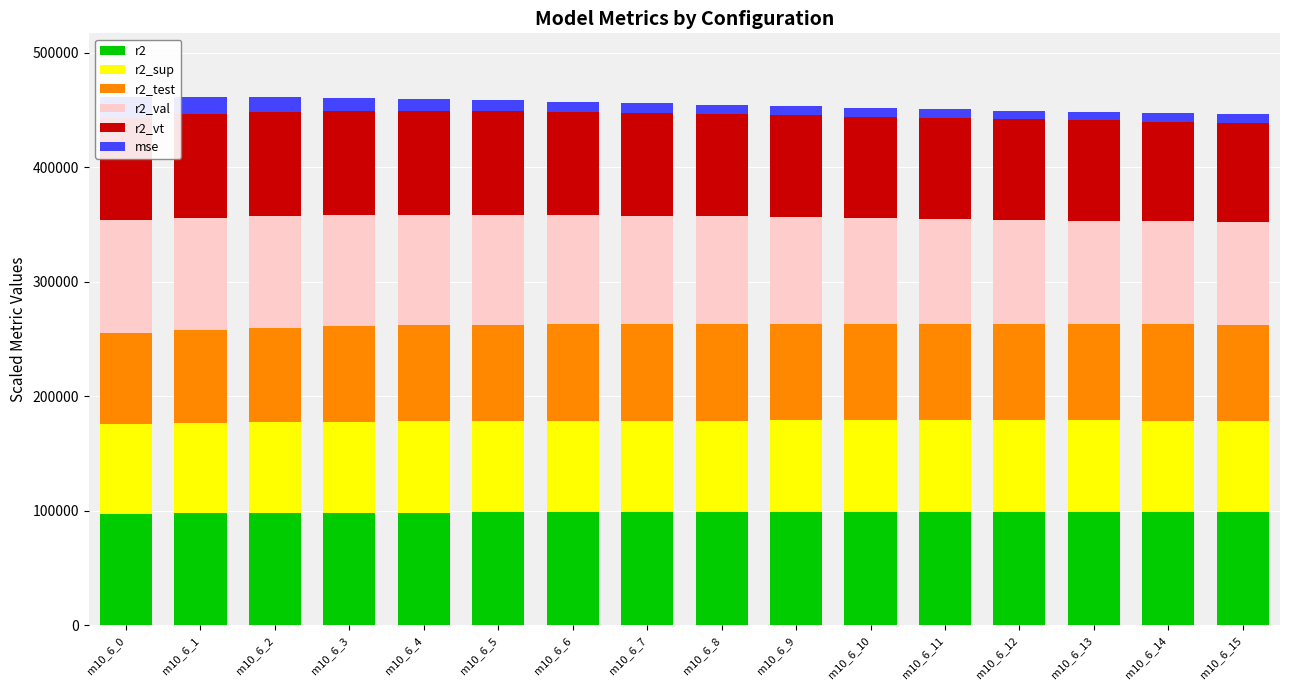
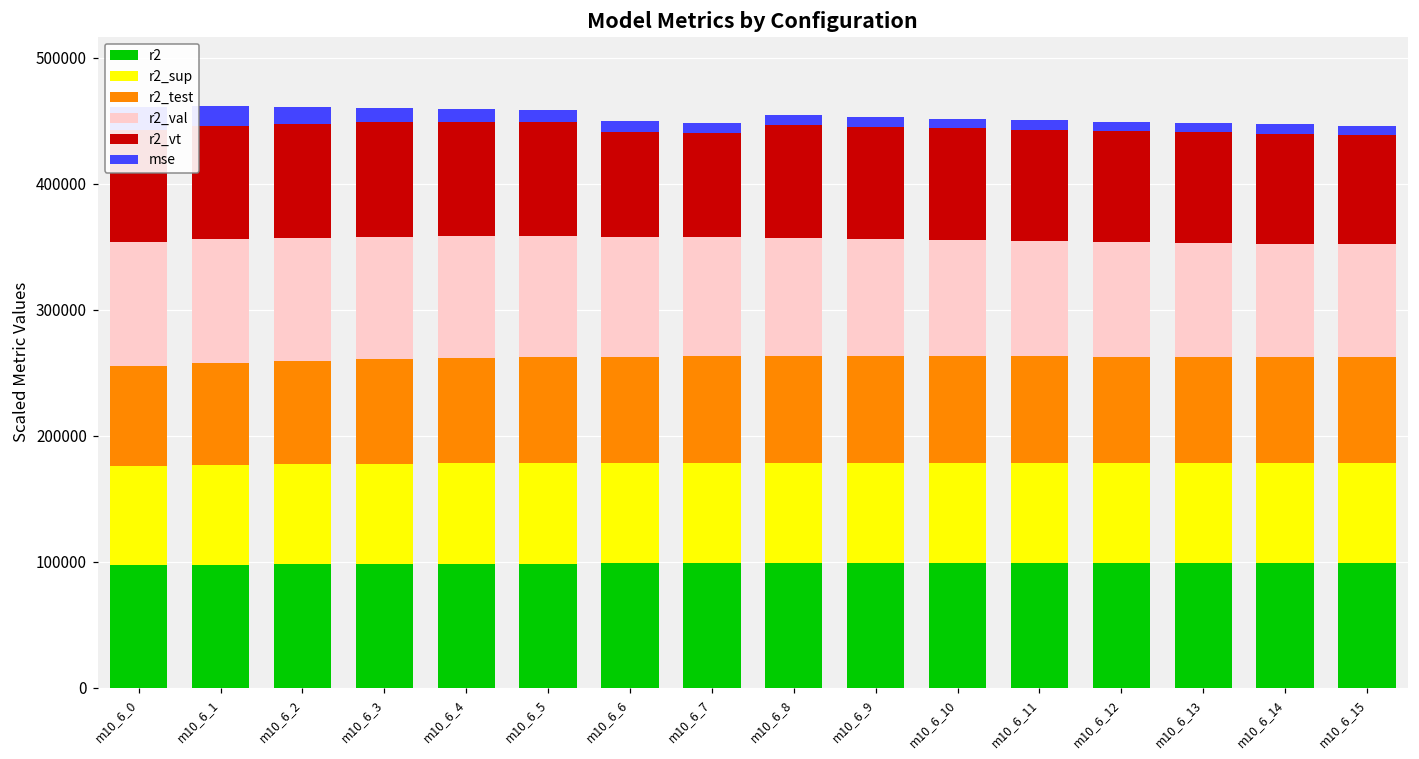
r2_vt, m10_6_6: 90000 -> 83000
r2_vt, m10_6_7: 90000 -> 83000
